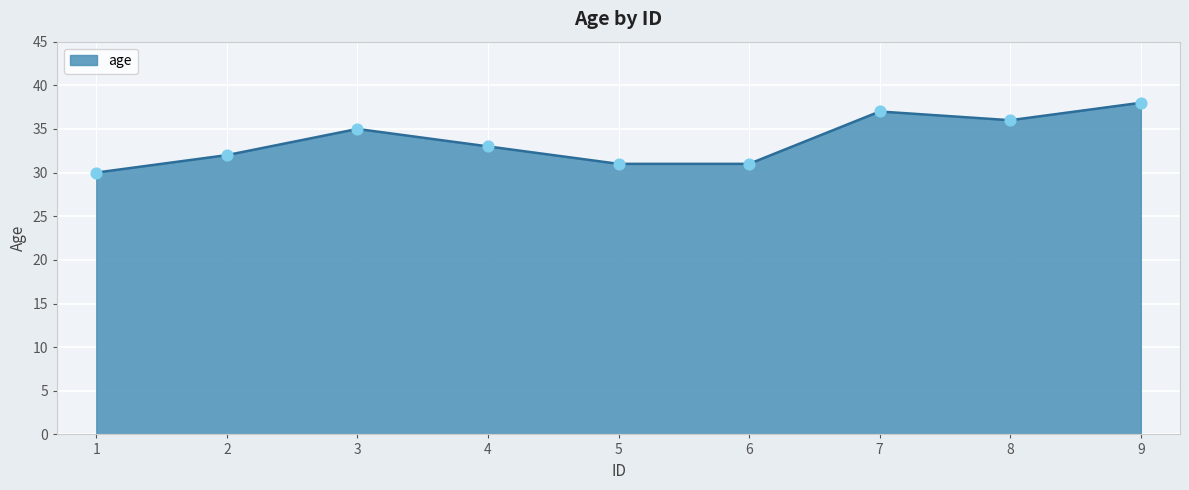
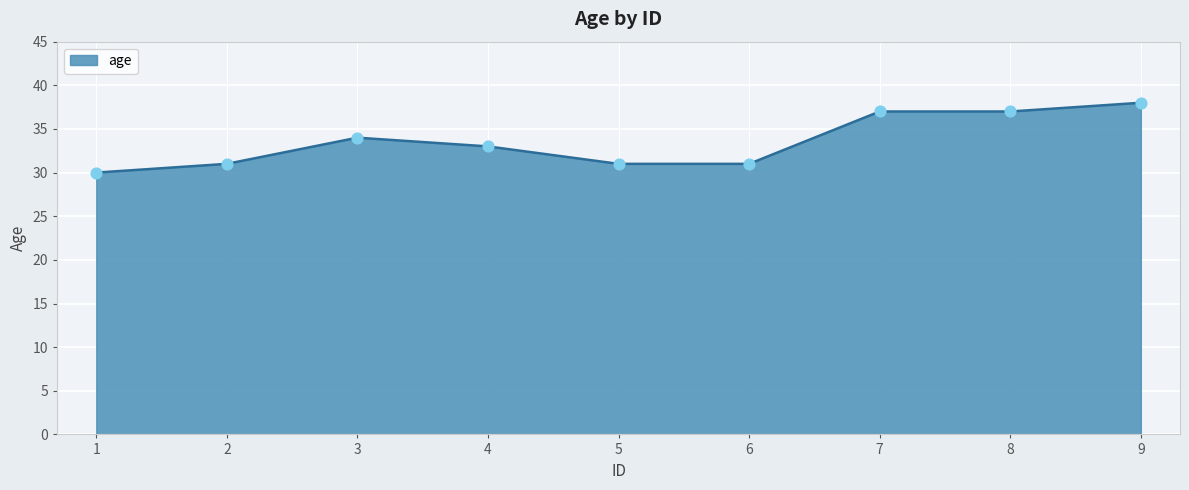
2: 32 -> 31
3: 35 -> 34
8: 36 -> 37
